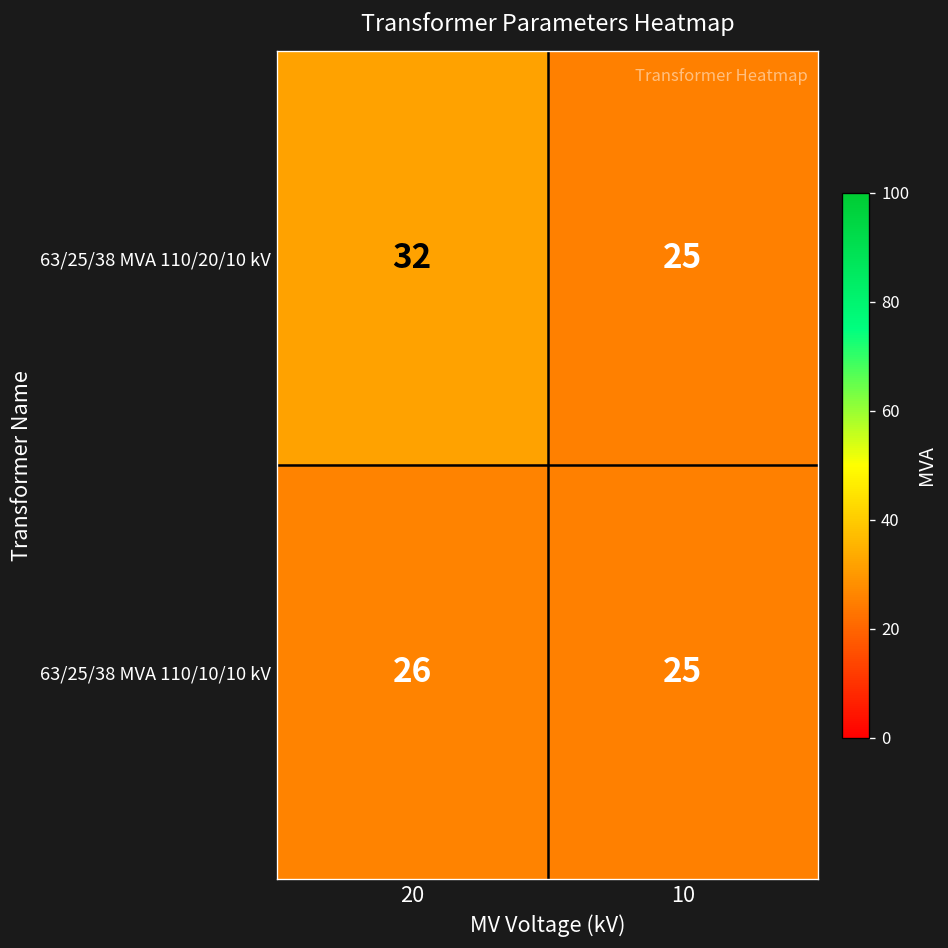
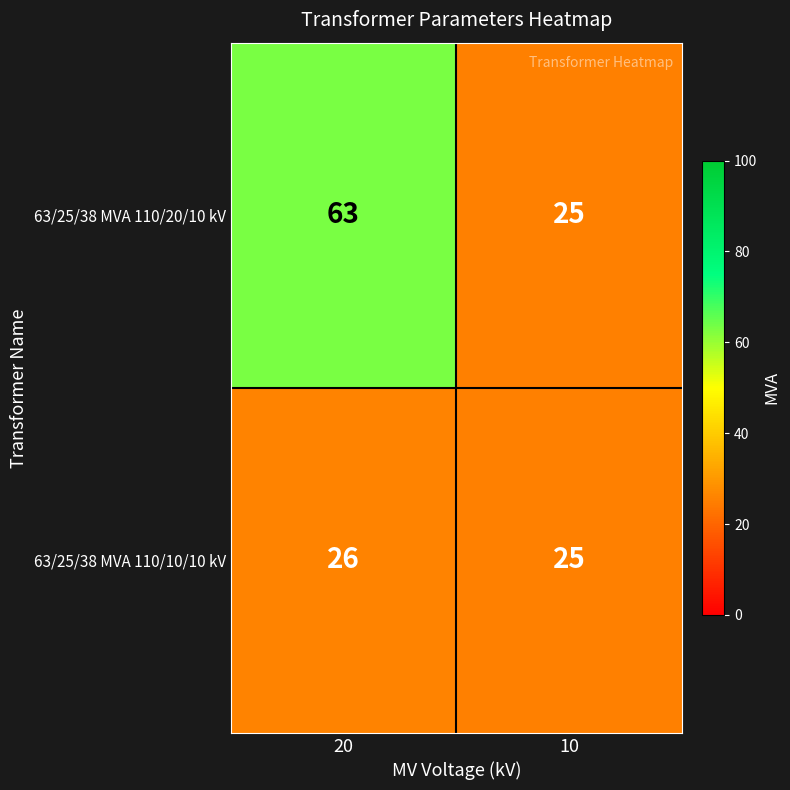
63/25/38 MVA 110/20/10 kV, 20: 32 -> 63
